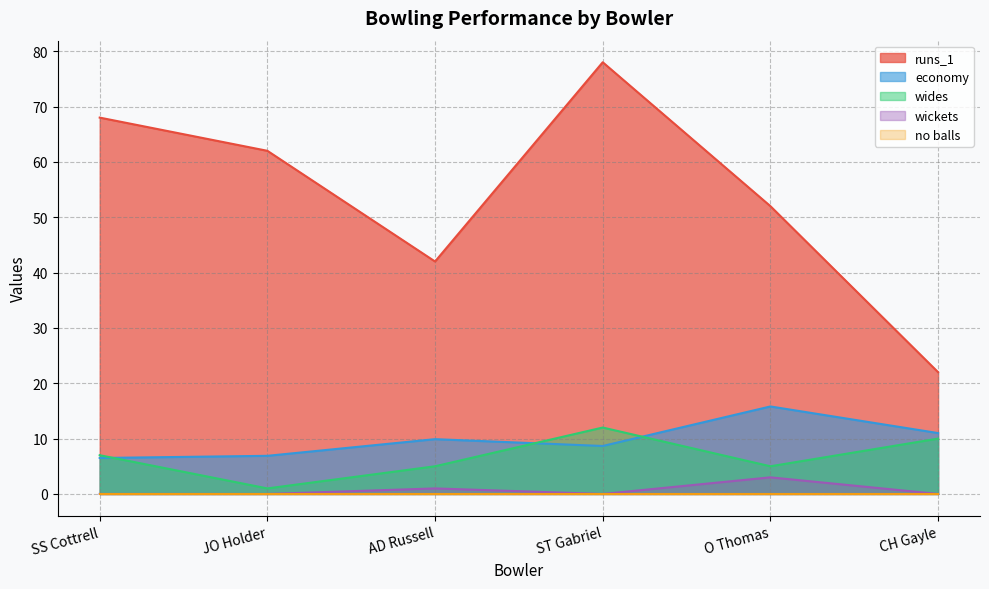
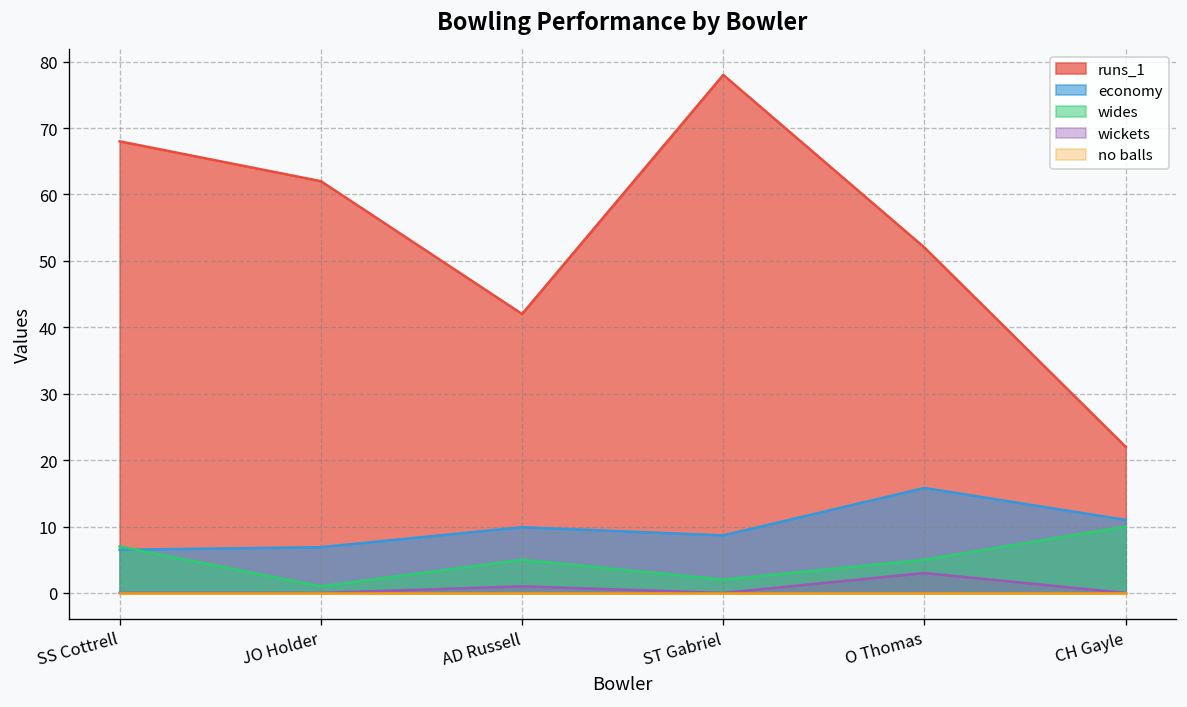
wides, ST Gabriel: 12 -> 2
